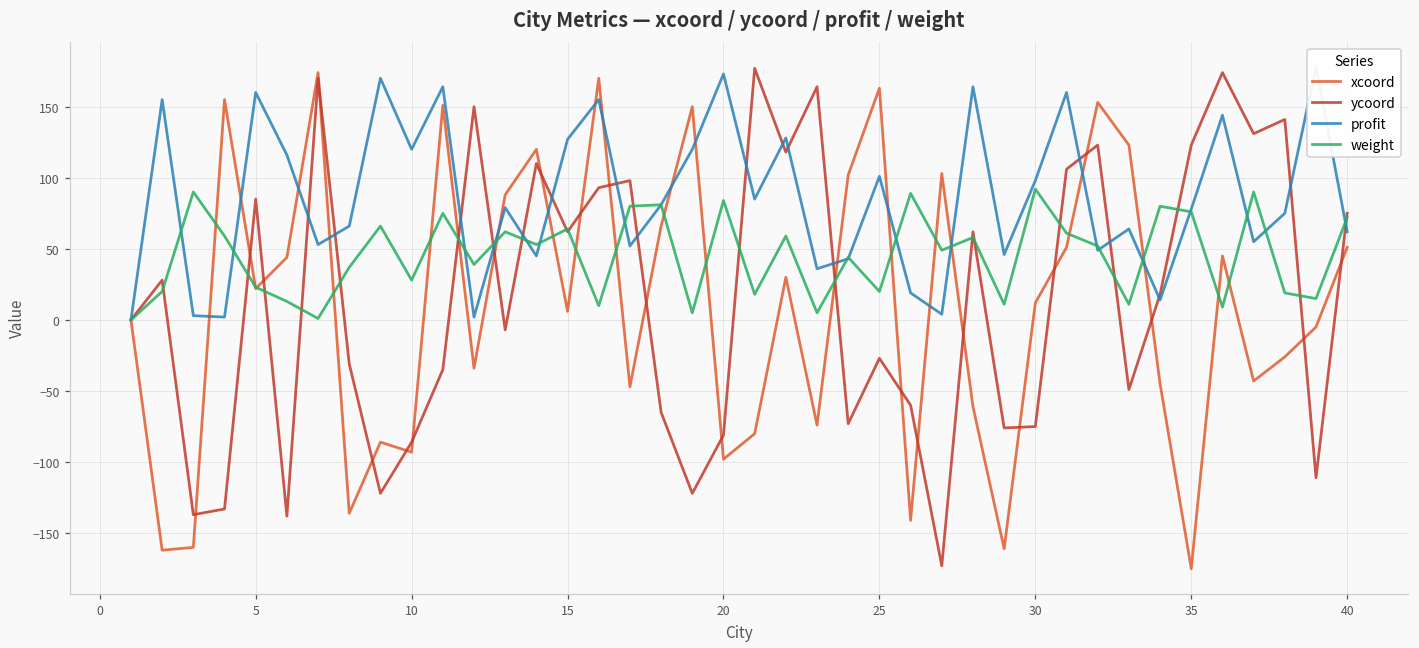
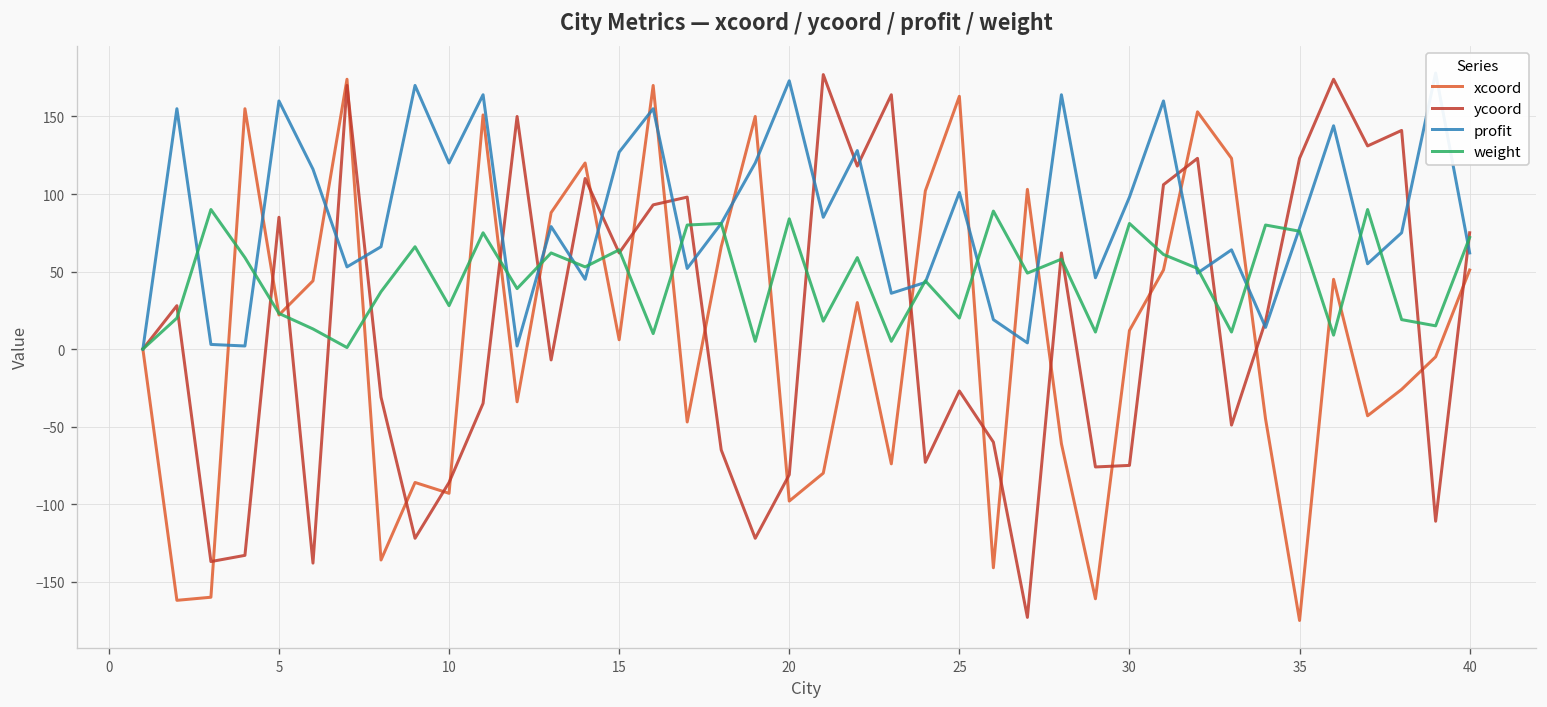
weight, 30: 92 -> 81
